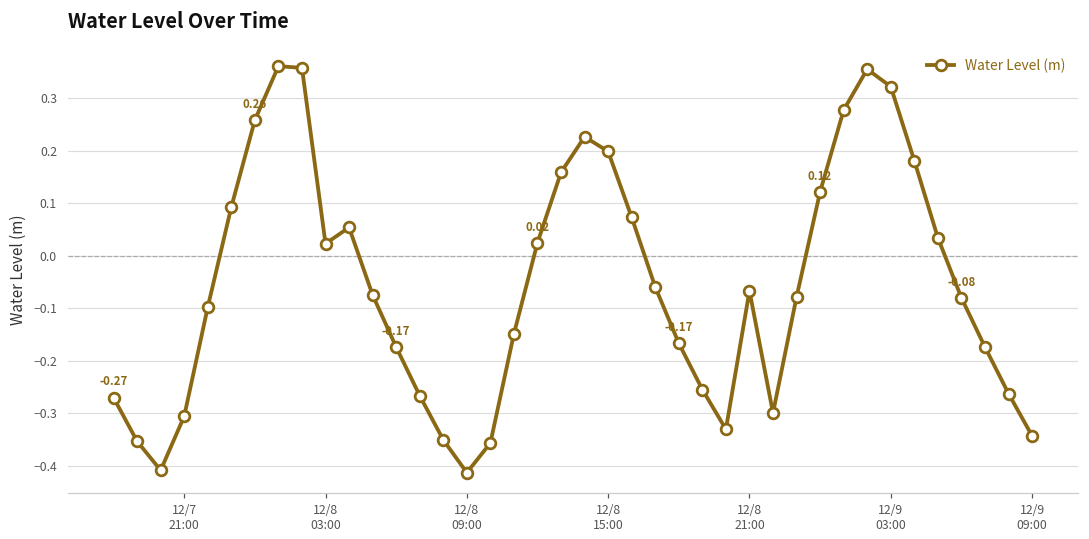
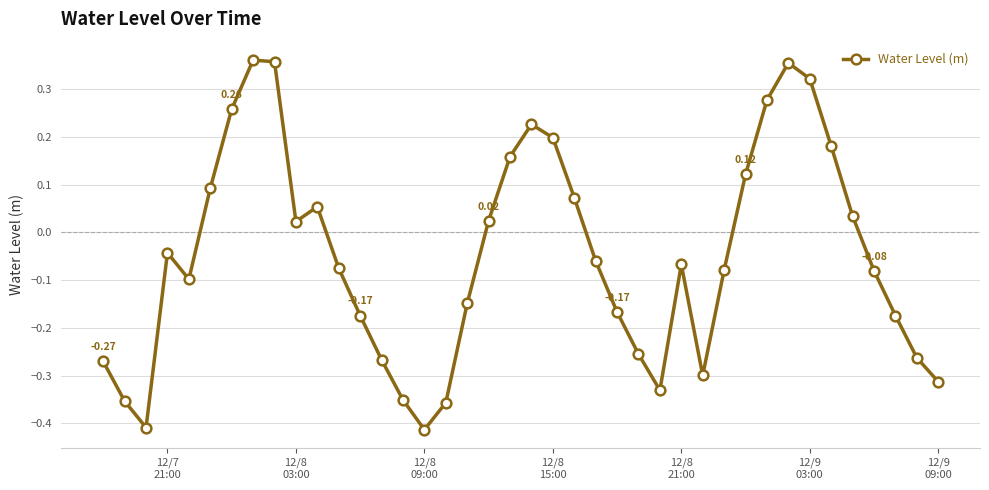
12/7 21:00: -0.31 -> -0.04
12/9 09:00: -0.34 -> -0.31
